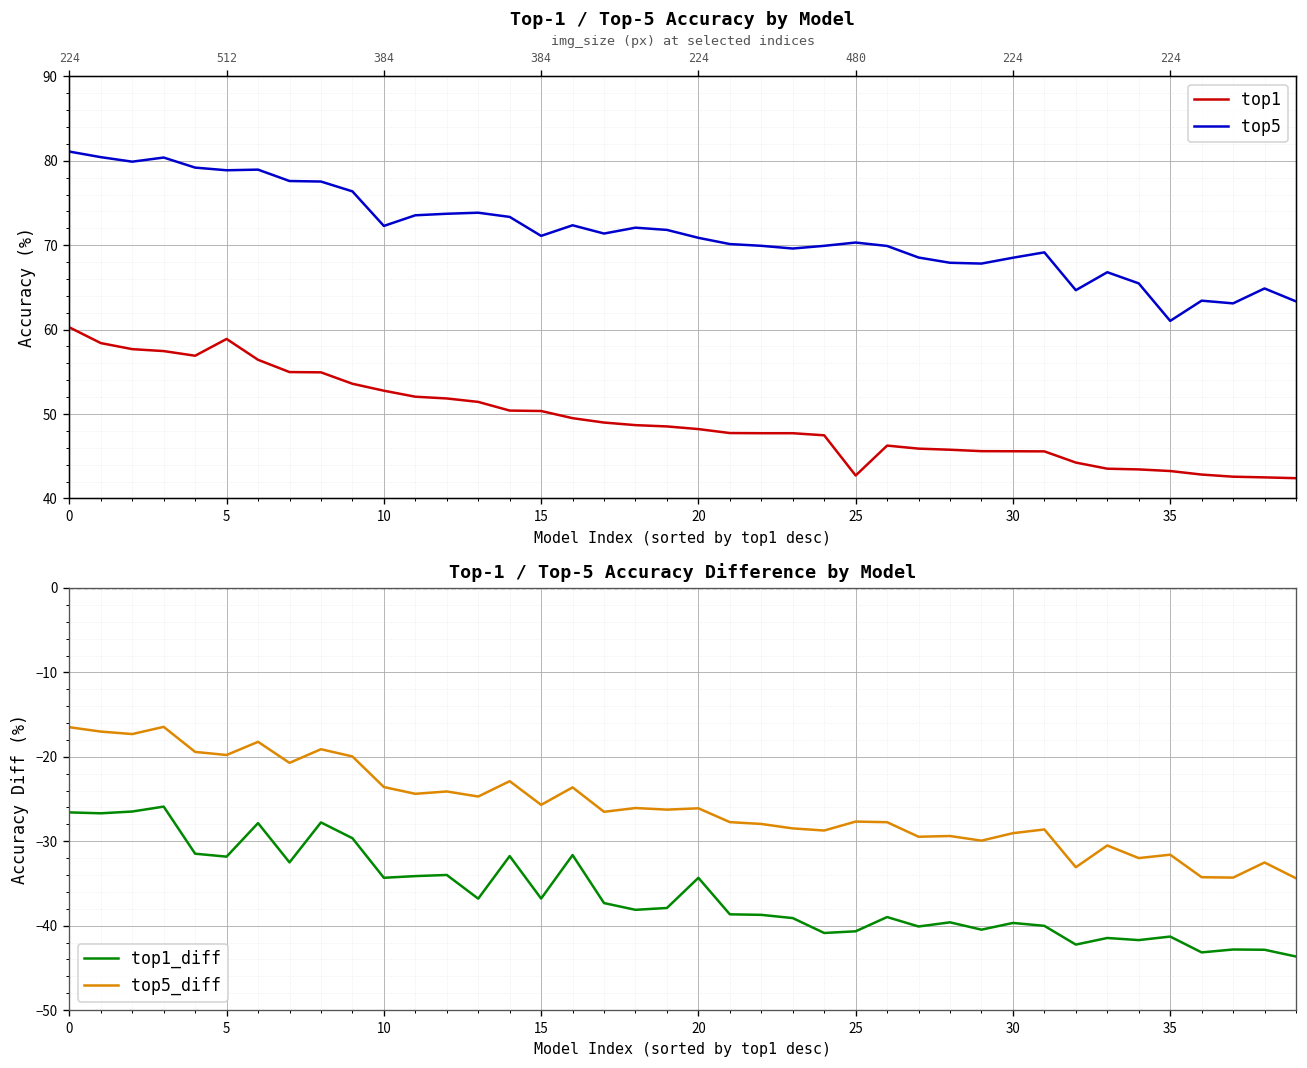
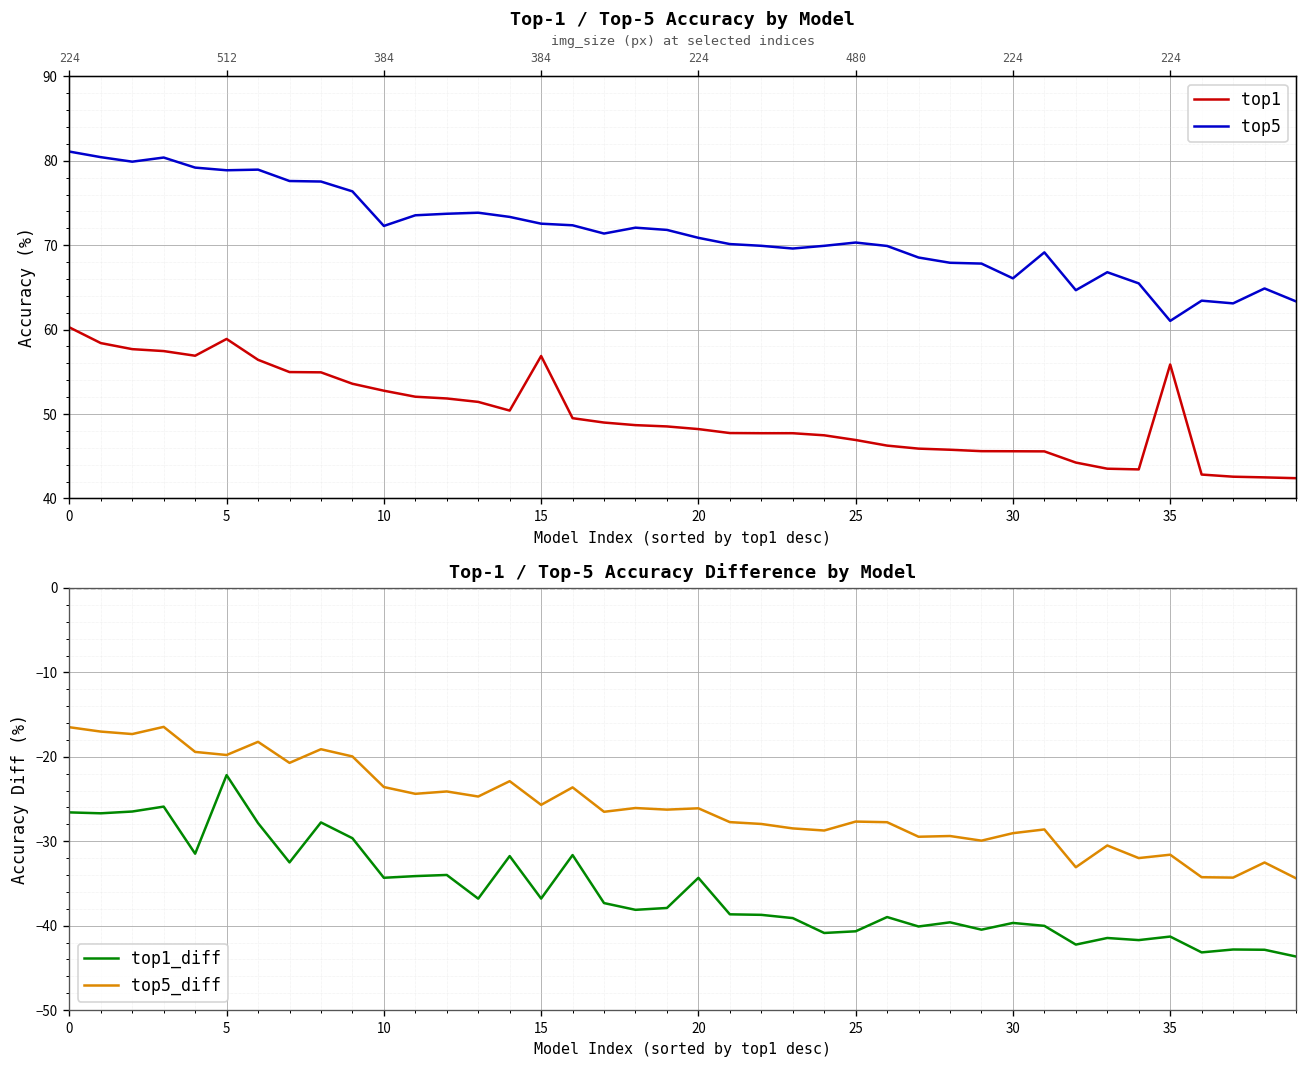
Top-1 / Top-5 Accuracy by Model, top1, 15: 50 -> 57
Top-1 / Top-5 Accuracy by Model, top5, 15: 71 -> 73
Top-1 / Top-5 Accuracy by Model, top1, 25: 43 -> 47
Top-1 / Top-5 Accuracy by Model, top5, 30: 69 -> 66
Top-1 / Top-5 Accuracy by Model, top1, 35: 43 -> 56
Top-1 / Top-5 Accuracy Difference by Model, top1_diff, 5: -32 -> -22
